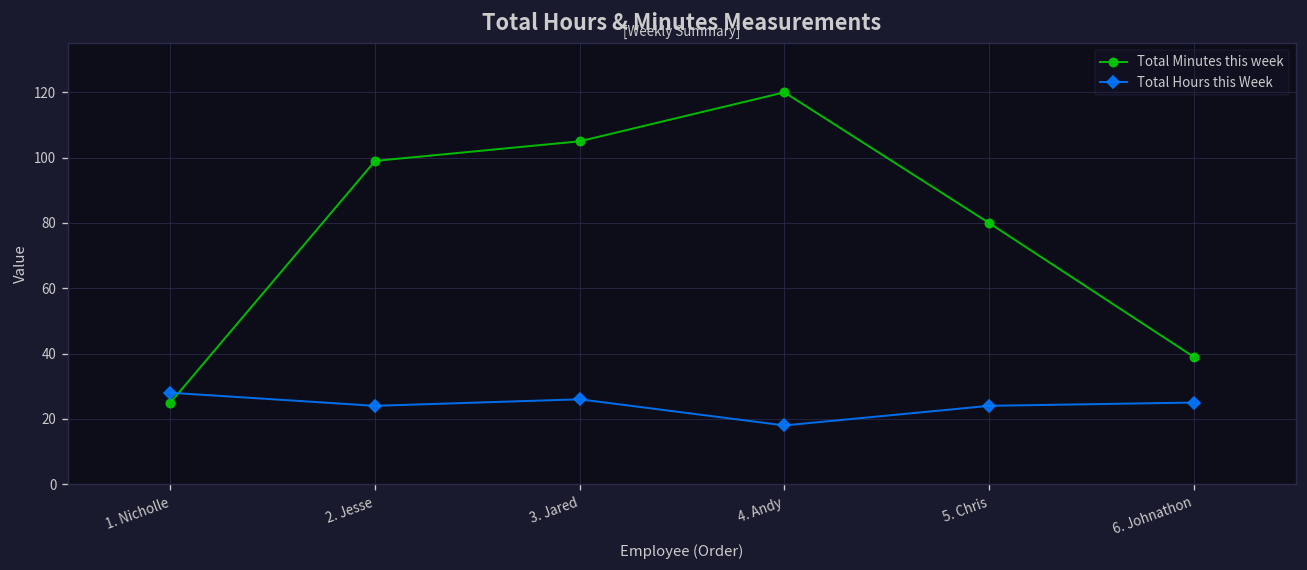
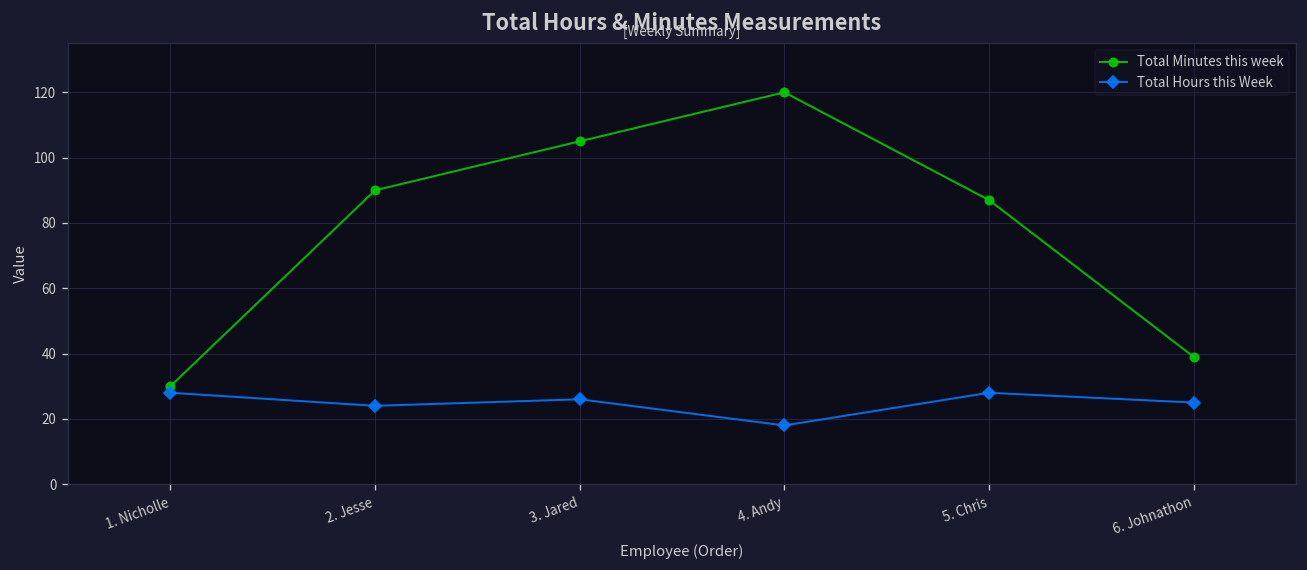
Total Minutes this week, 1. Nicholle: 25 -> 30
Total Minutes this week, 2. Jesse: 99 -> 90
Total Minutes this week, 5. Chris: 80 -> 87
Total Hours this Week, 5. Chris: 24 -> 28
